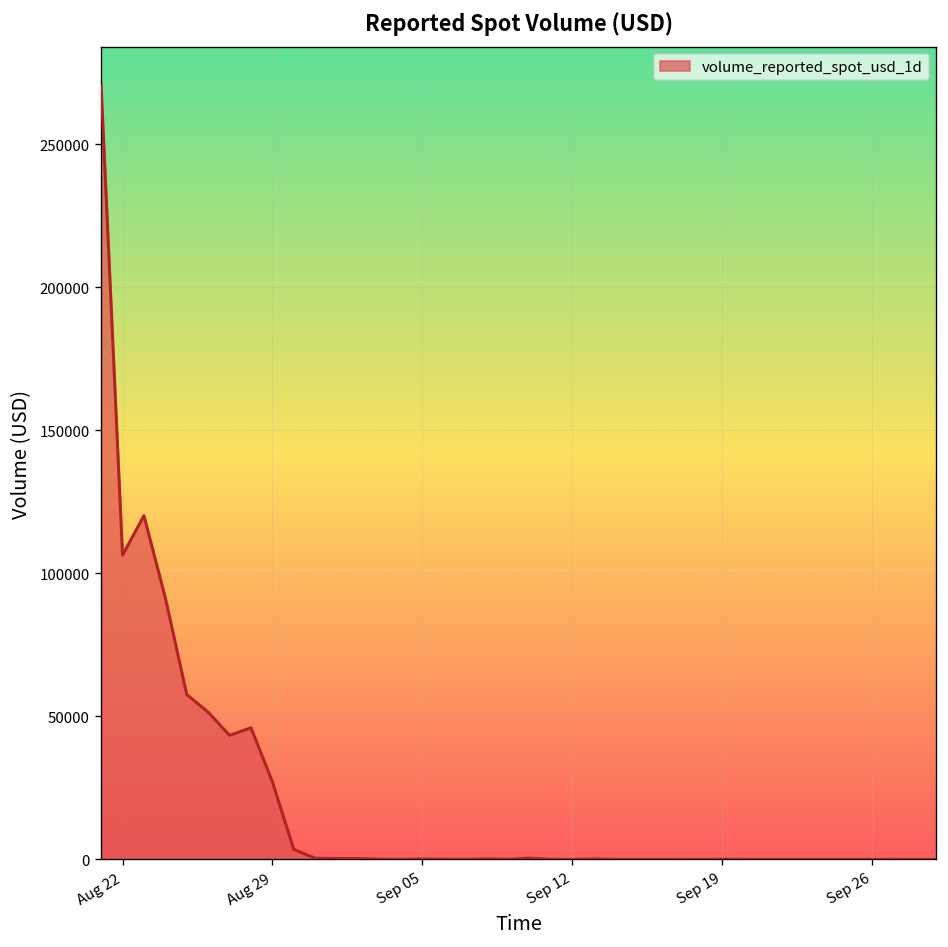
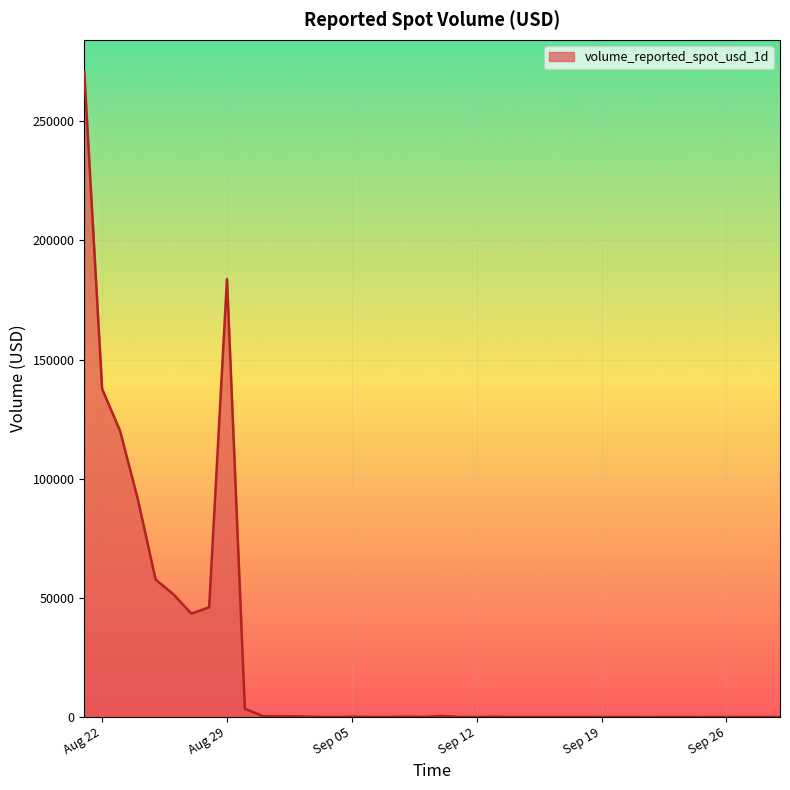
Aug 22: 106000 -> 138000
Aug 29: 27000 -> 184000
